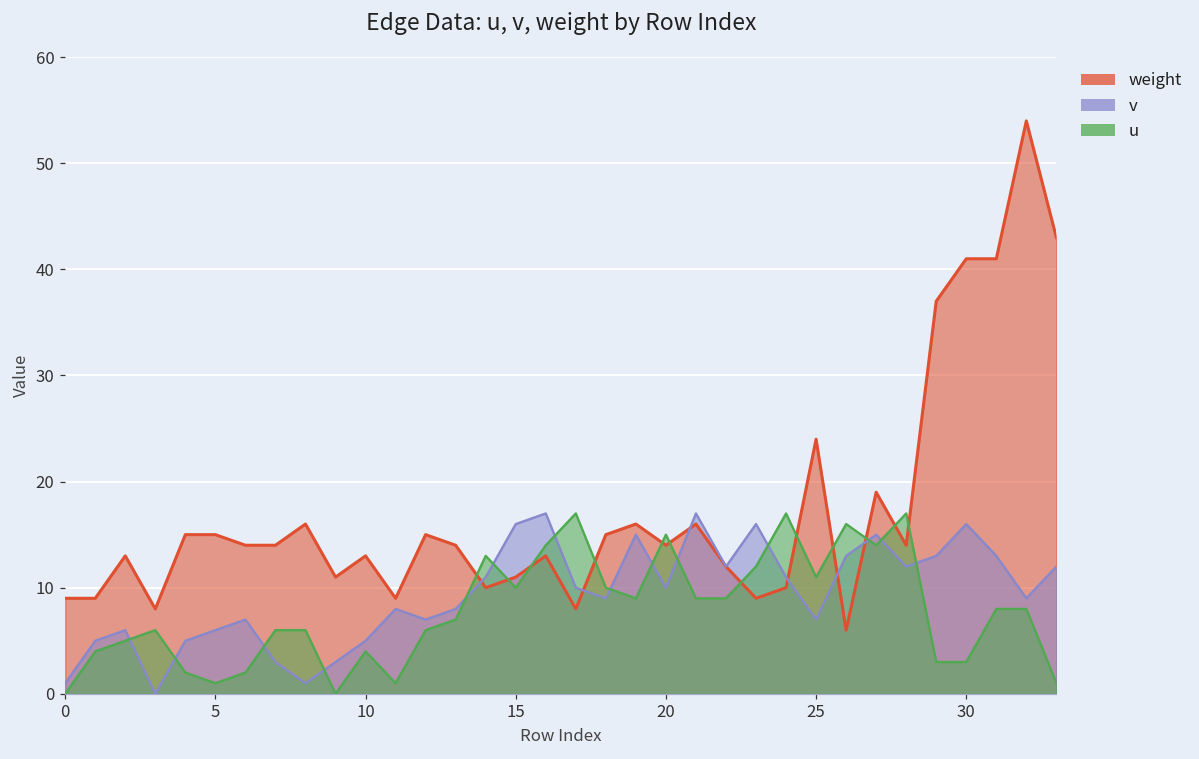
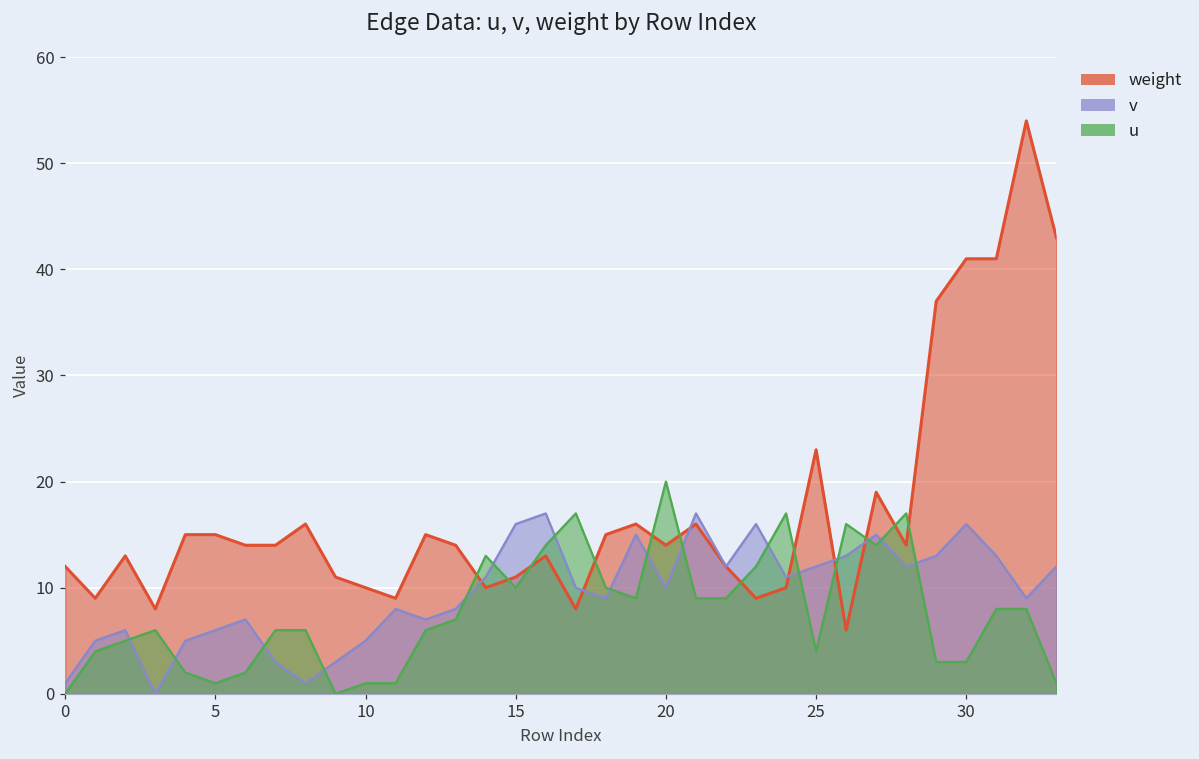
weight, 0: 9 -> 12
weight, 10: 13 -> 10
u, 10: 4 -> 1
u, 20: 15 -> 20
weight, 25: 24 -> 23
v, 25: 7 -> 12
u, 25: 11 -> 4
